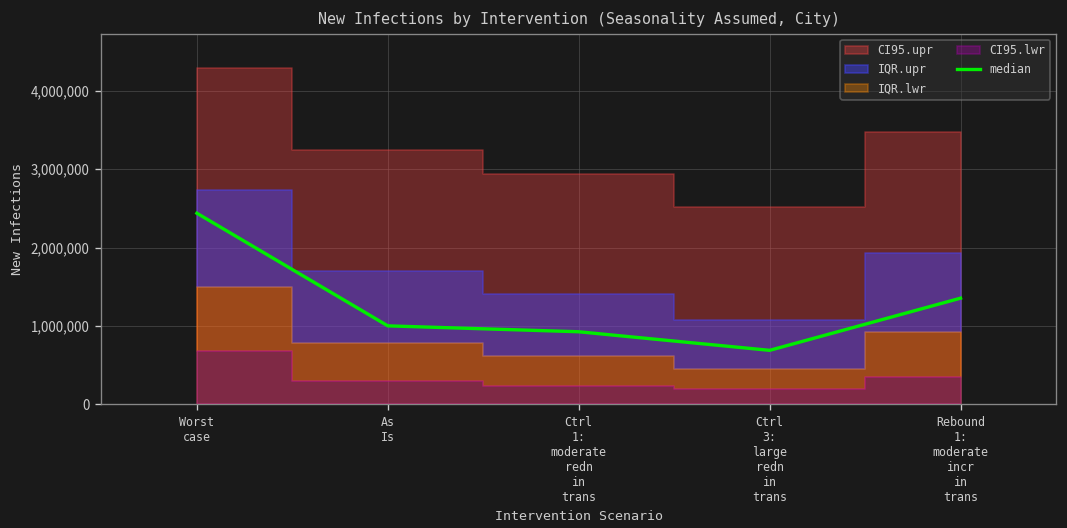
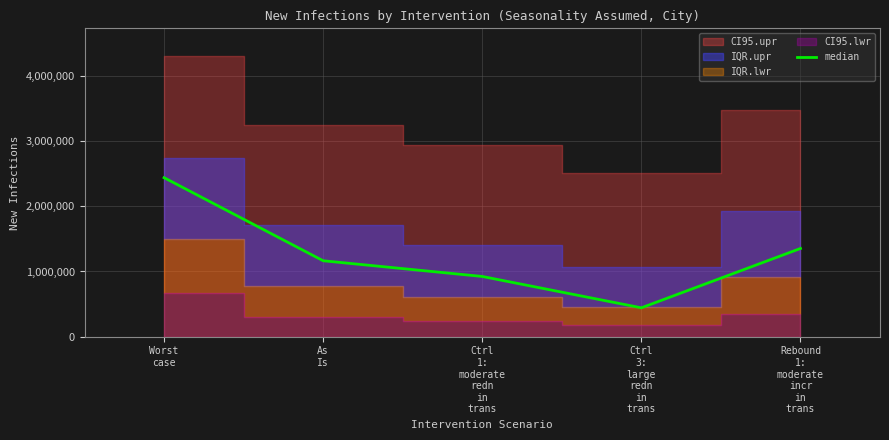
median, As Is: 1,000,000 -> 1,200,000
median, Ctrl 3: large redn in trans: 700,000 -> 400,000
